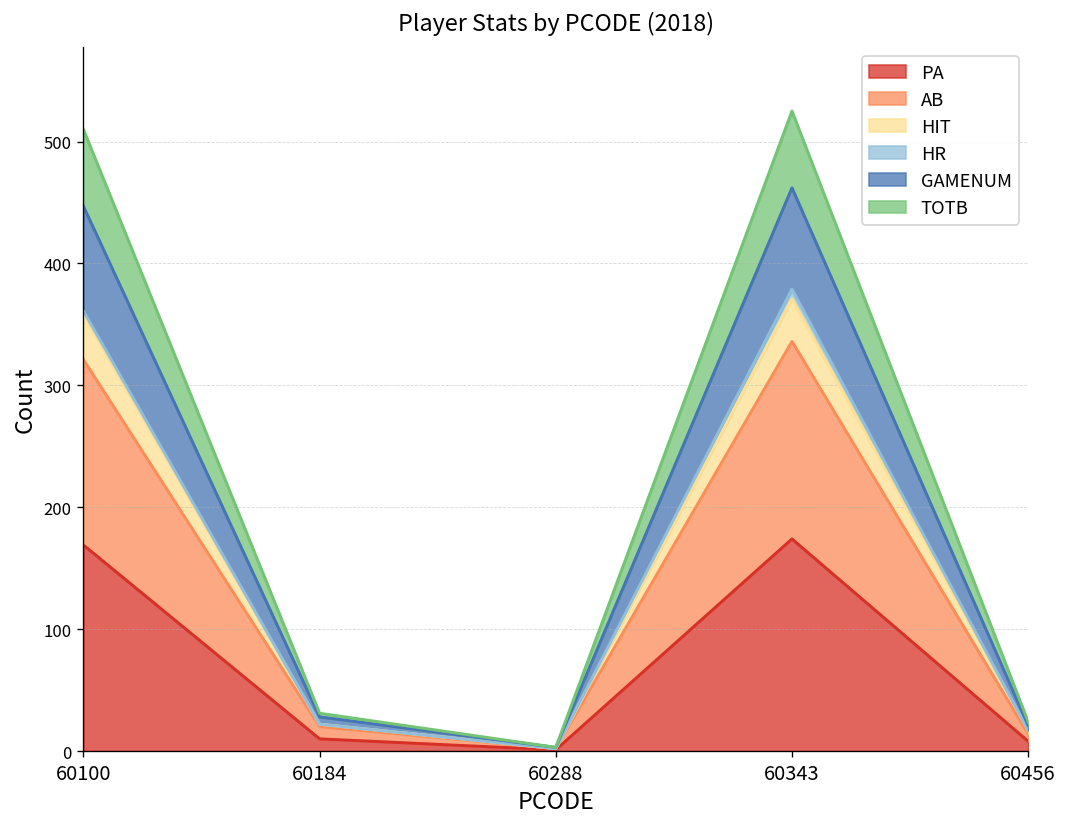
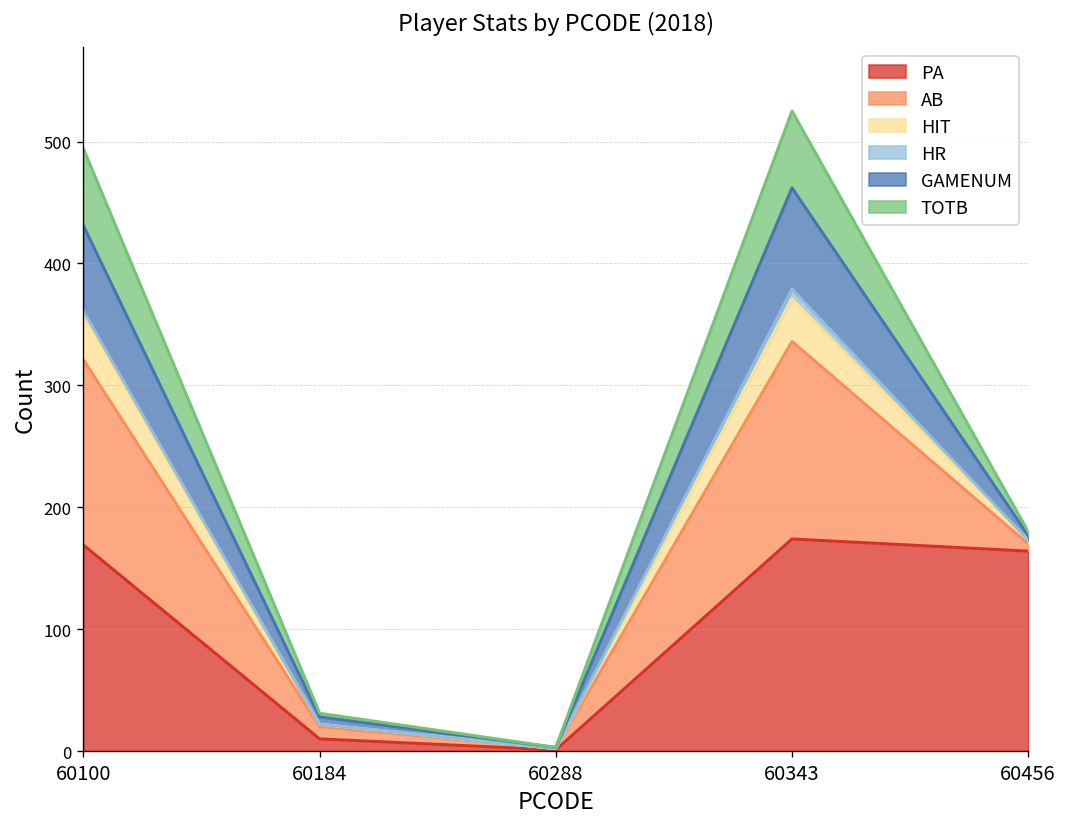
GAMENUM, 60100: 86 -> 70
PA, 60456: 8 -> 164
